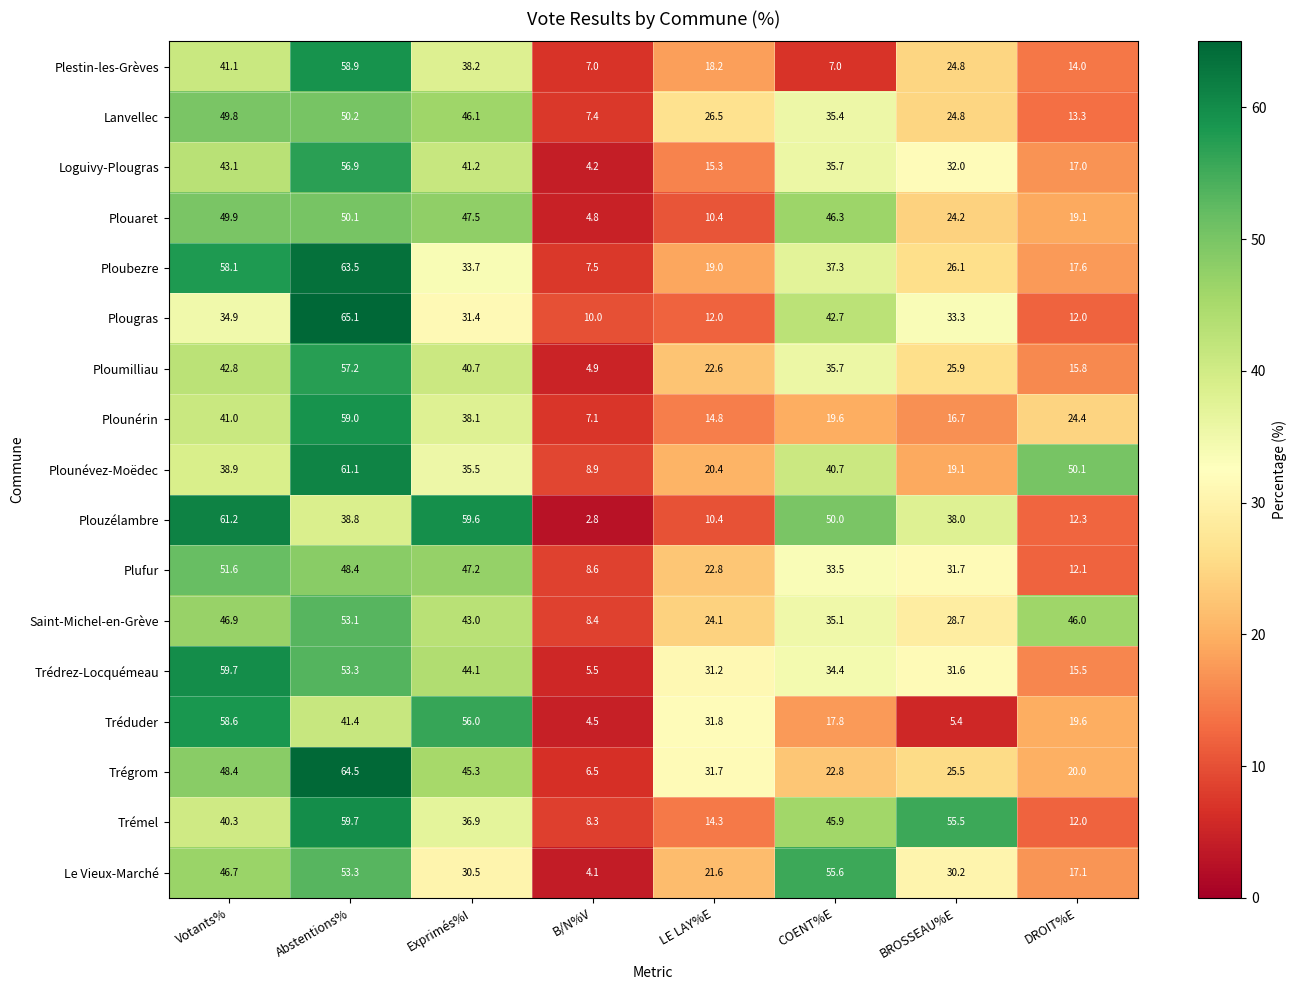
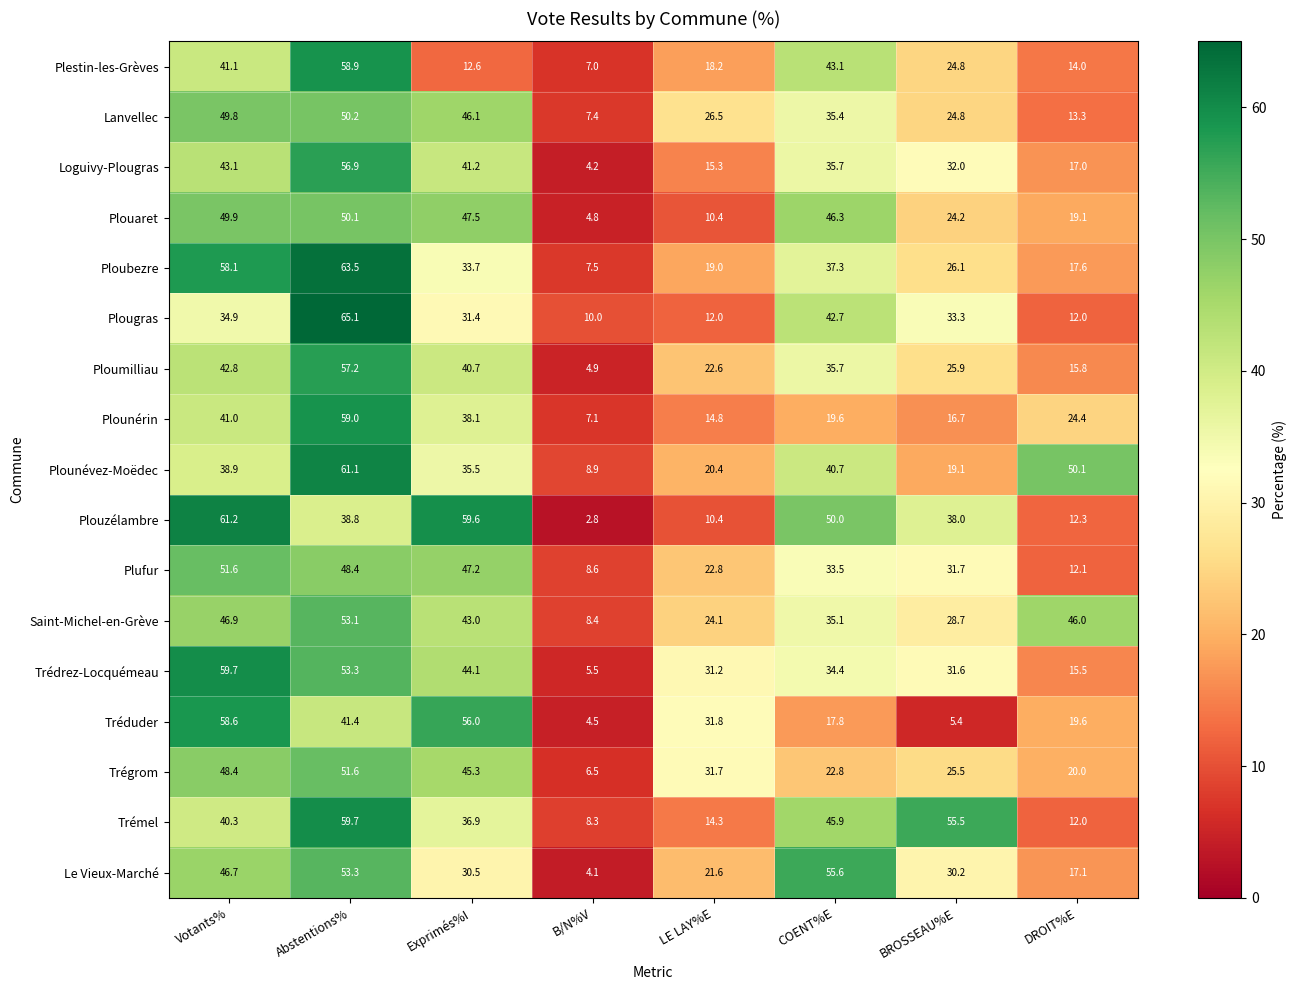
Plestin-les-Grèves, Exprimés%I: 38.2 -> 12.6
Plestin-les-Grèves, COENT%E: 7.0 -> 43.1
Trégrom, Abstentions%: 64.5 -> 51.6
